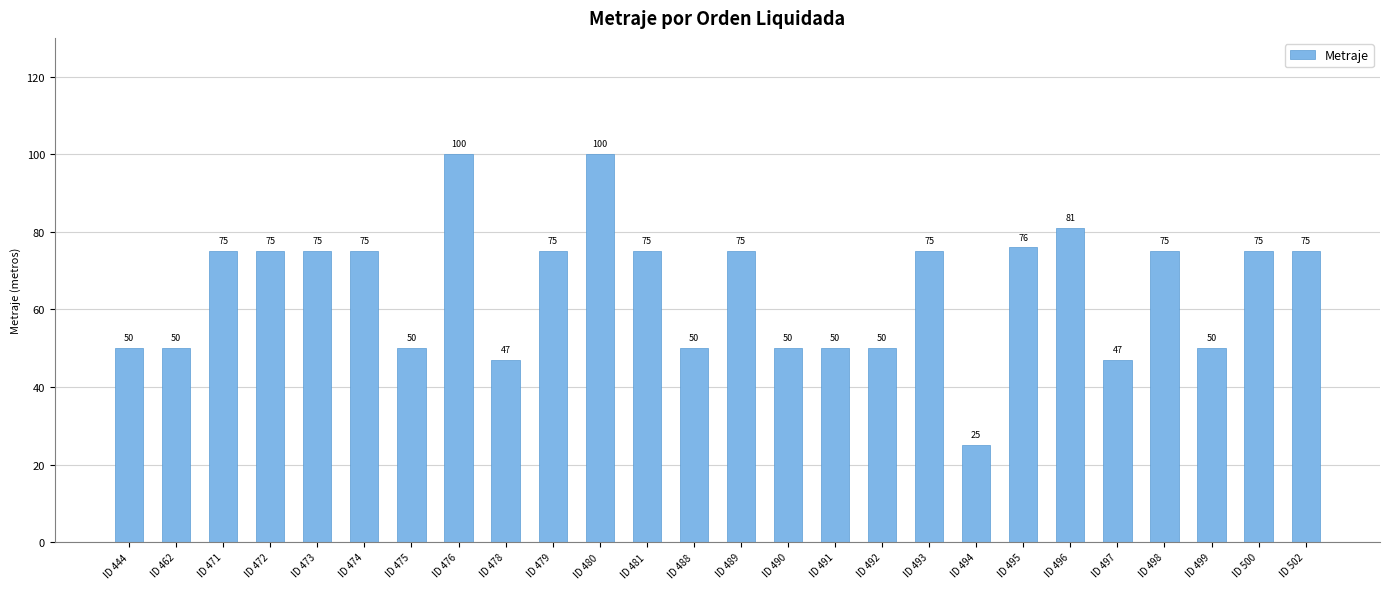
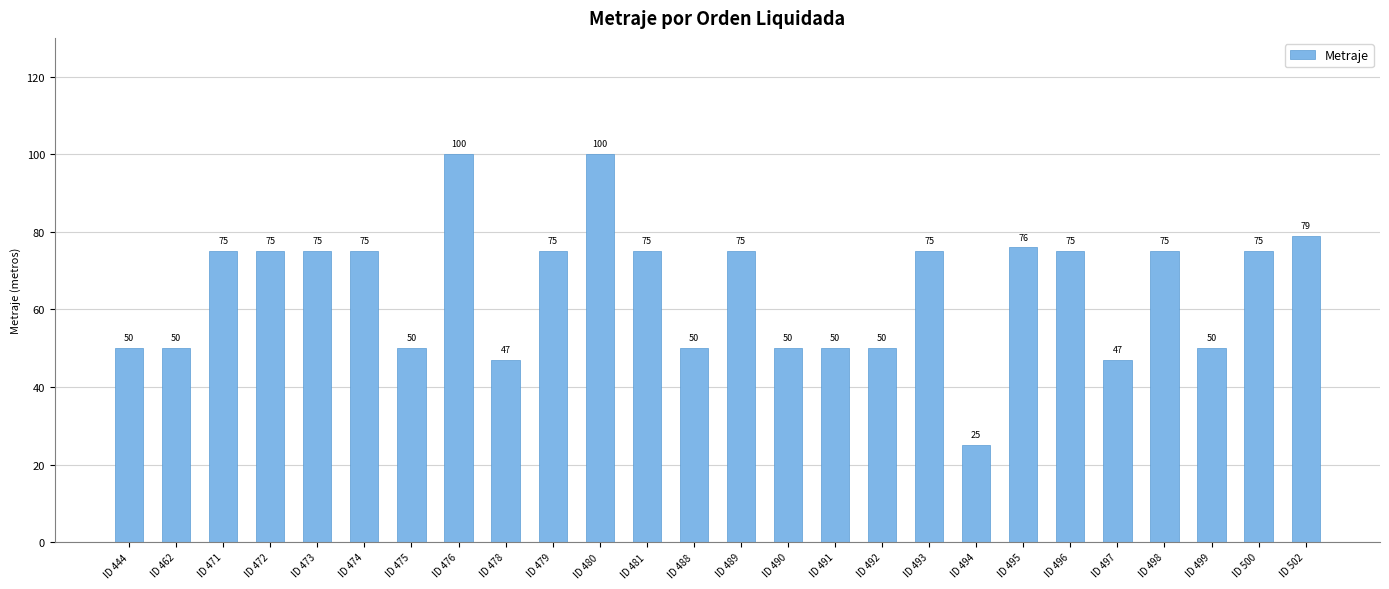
ID 496: 81 -> 75
ID 502: 75 -> 79
